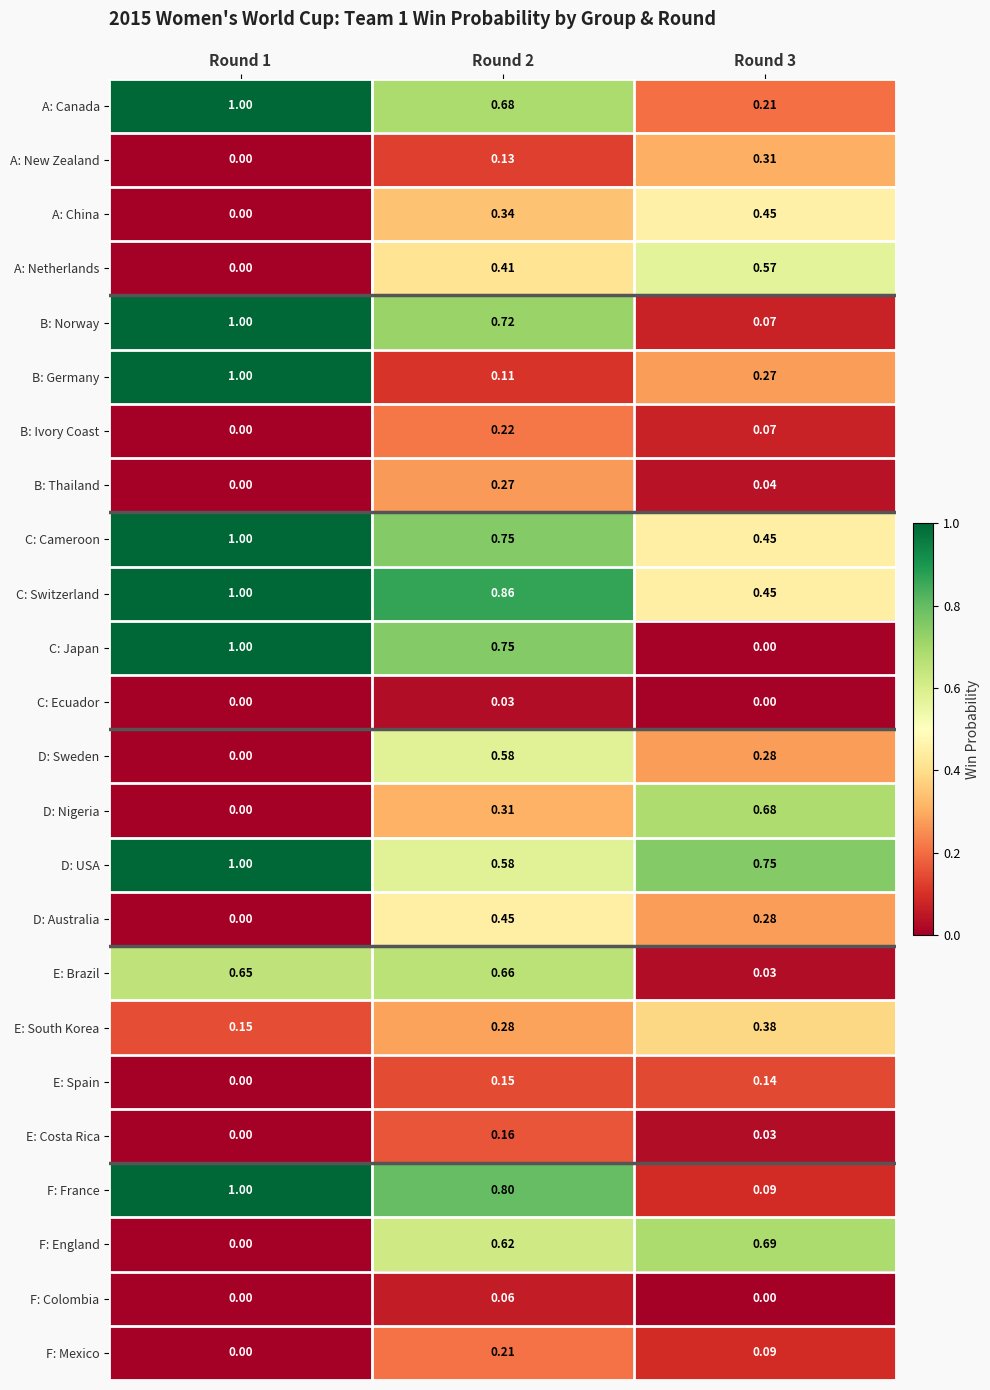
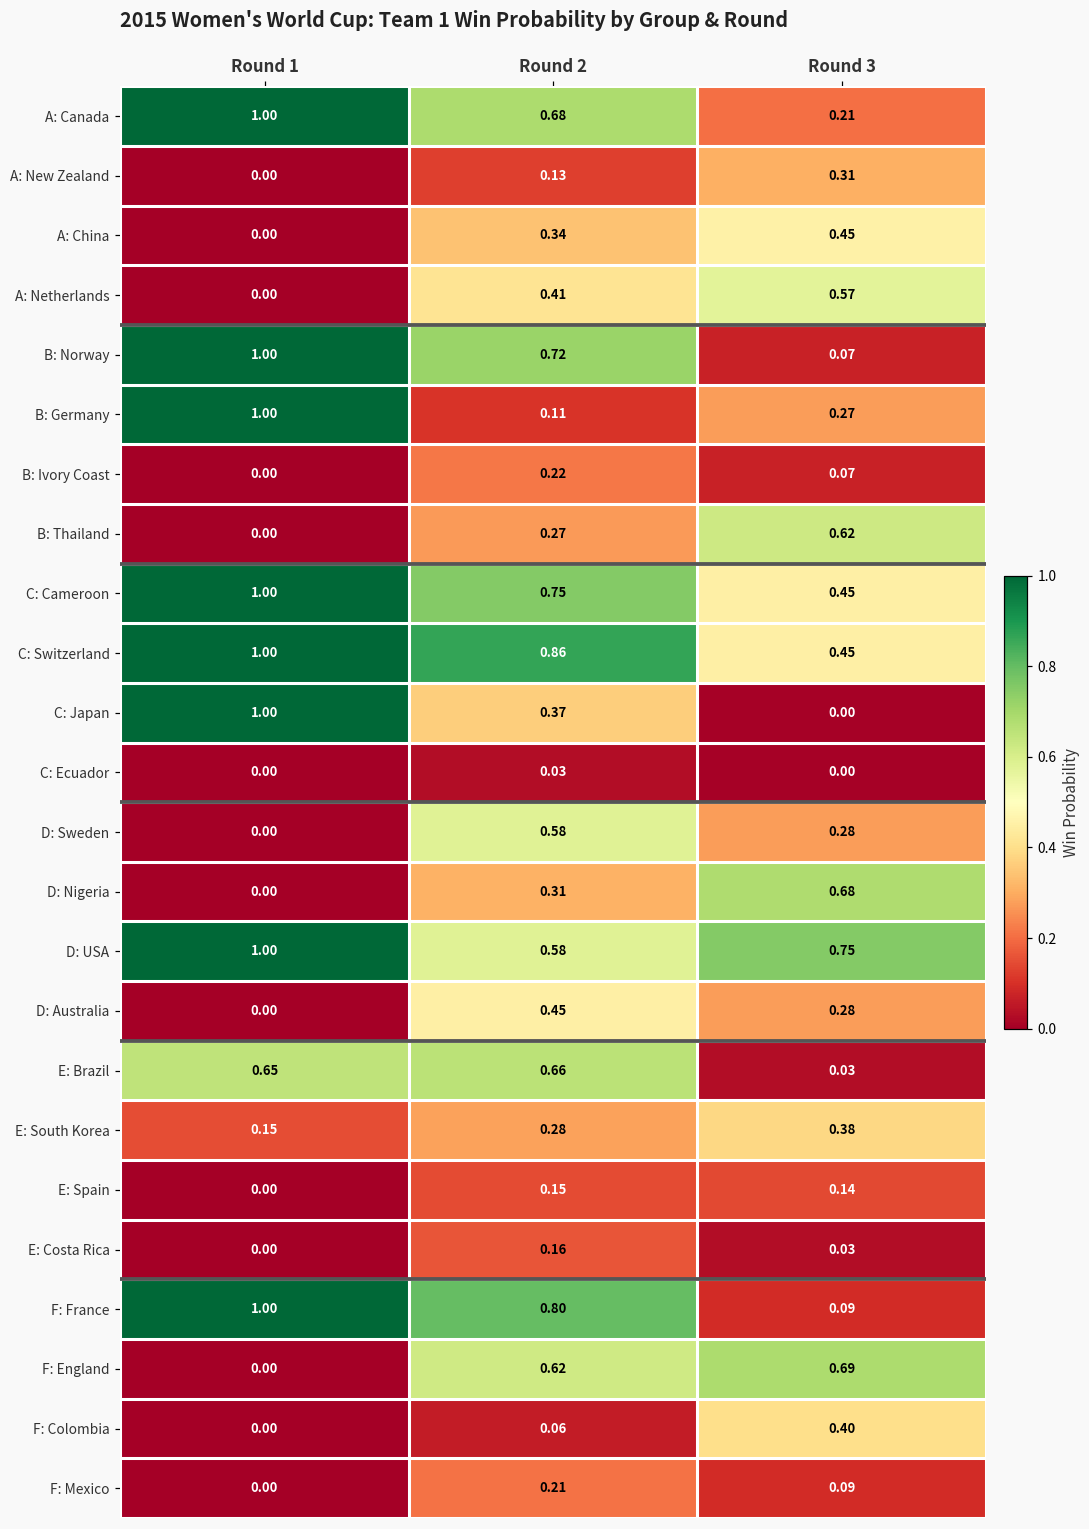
B: Thailand, Round 3: 0.04 -> 0.62
C: Japan, Round 2: 0.75 -> 0.37
F: Colombia, Round 3: 0.00 -> 0.40
